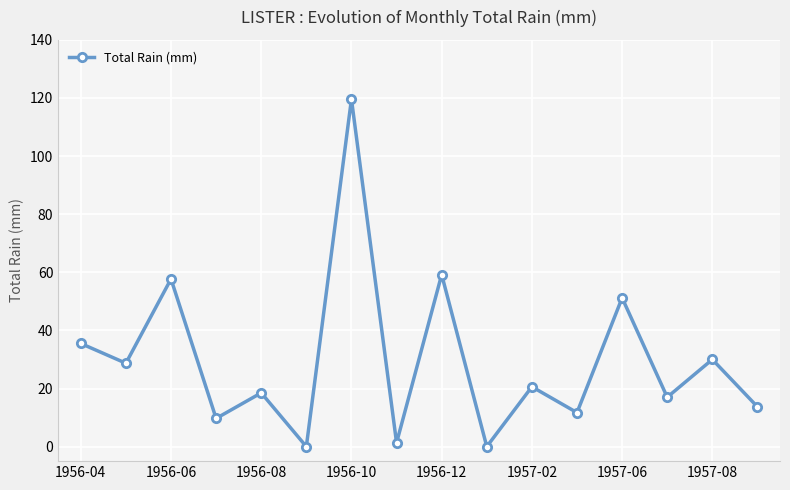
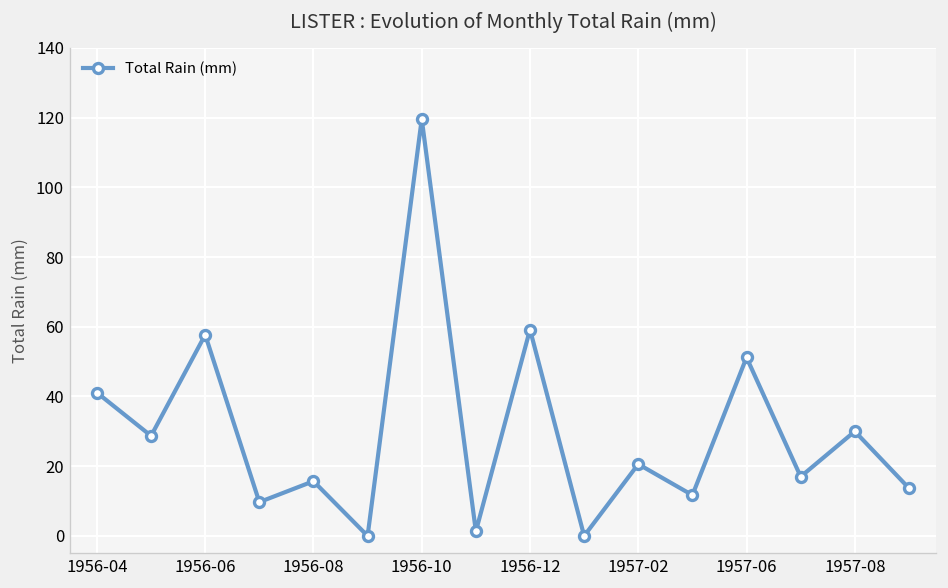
1956-04: 36 -> 41
1956-08: 19 -> 16
